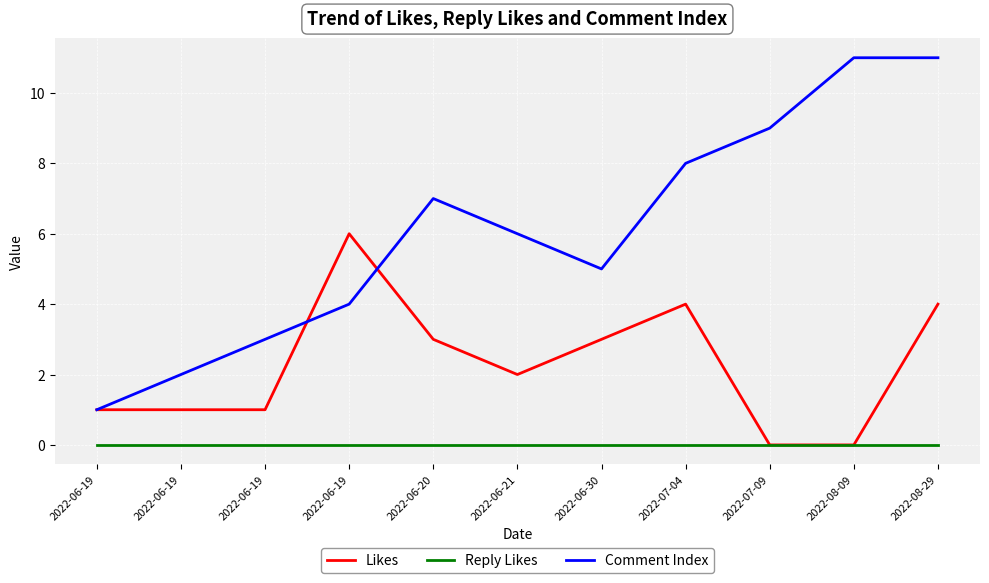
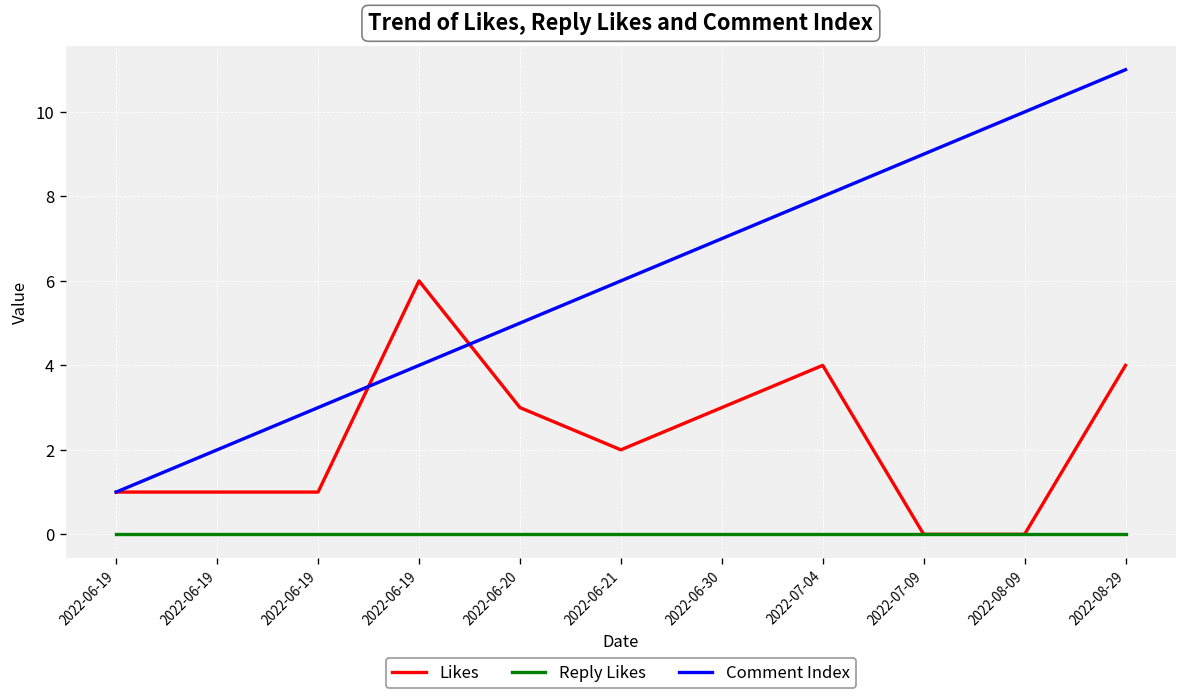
Comment Index, 2022-06-20: 7 -> 5
Comment Index, 2022-06-30: 5 -> 7
Comment Index, 2022-08-09: 11 -> 10
